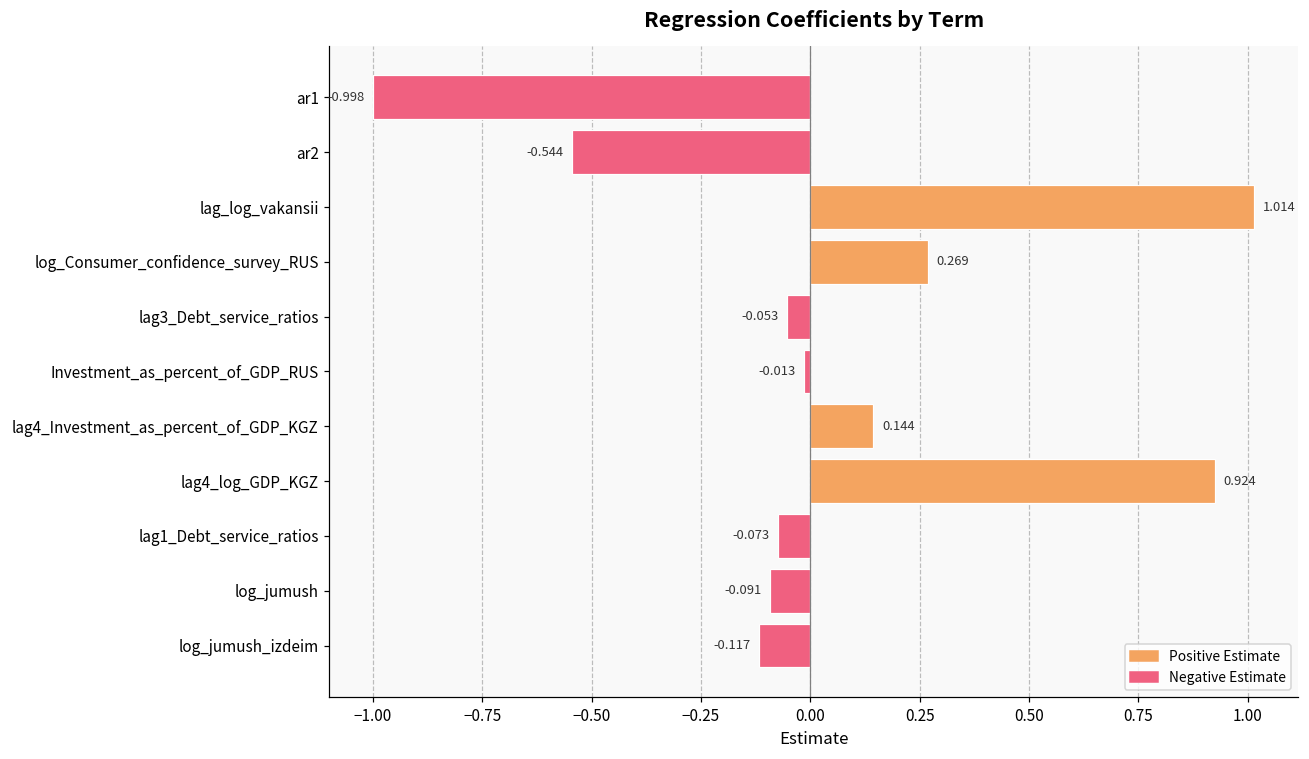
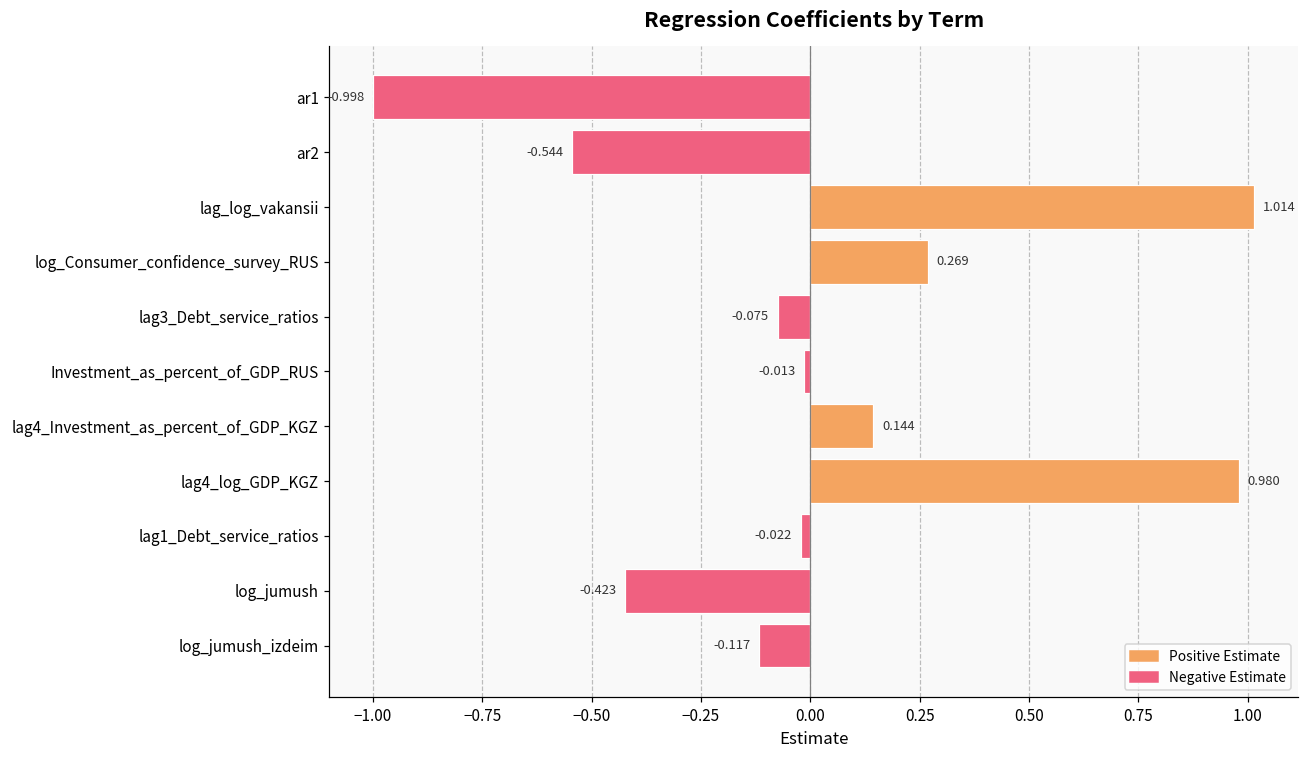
lag3_Debt_service_ratios: -0.053 -> -0.075
lag4_log_GDP_KGZ: 0.924 -> 0.980
lag1_Debt_service_ratios: -0.073 -> -0.022
log_jumush: -0.091 -> -0.423
